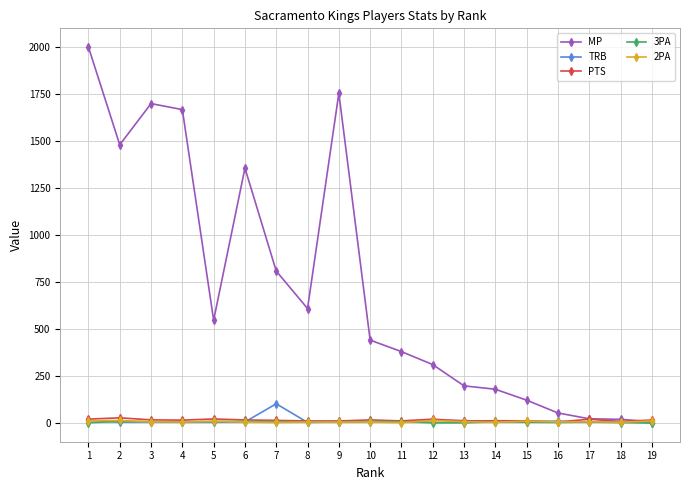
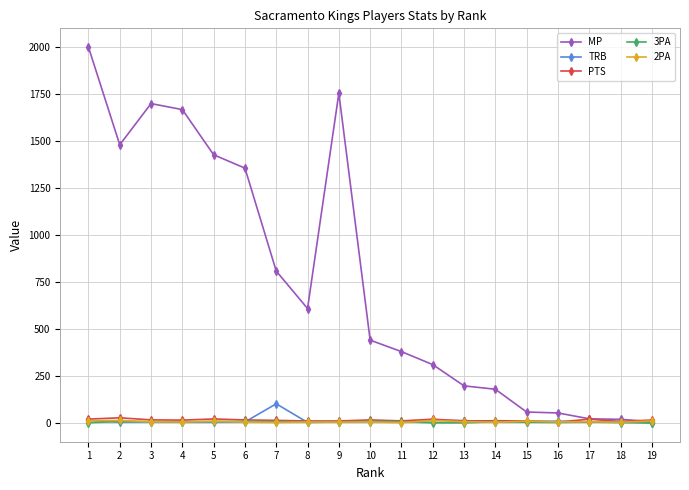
MP, 5: 550 -> 1430
MP, 15: 120 -> 60
